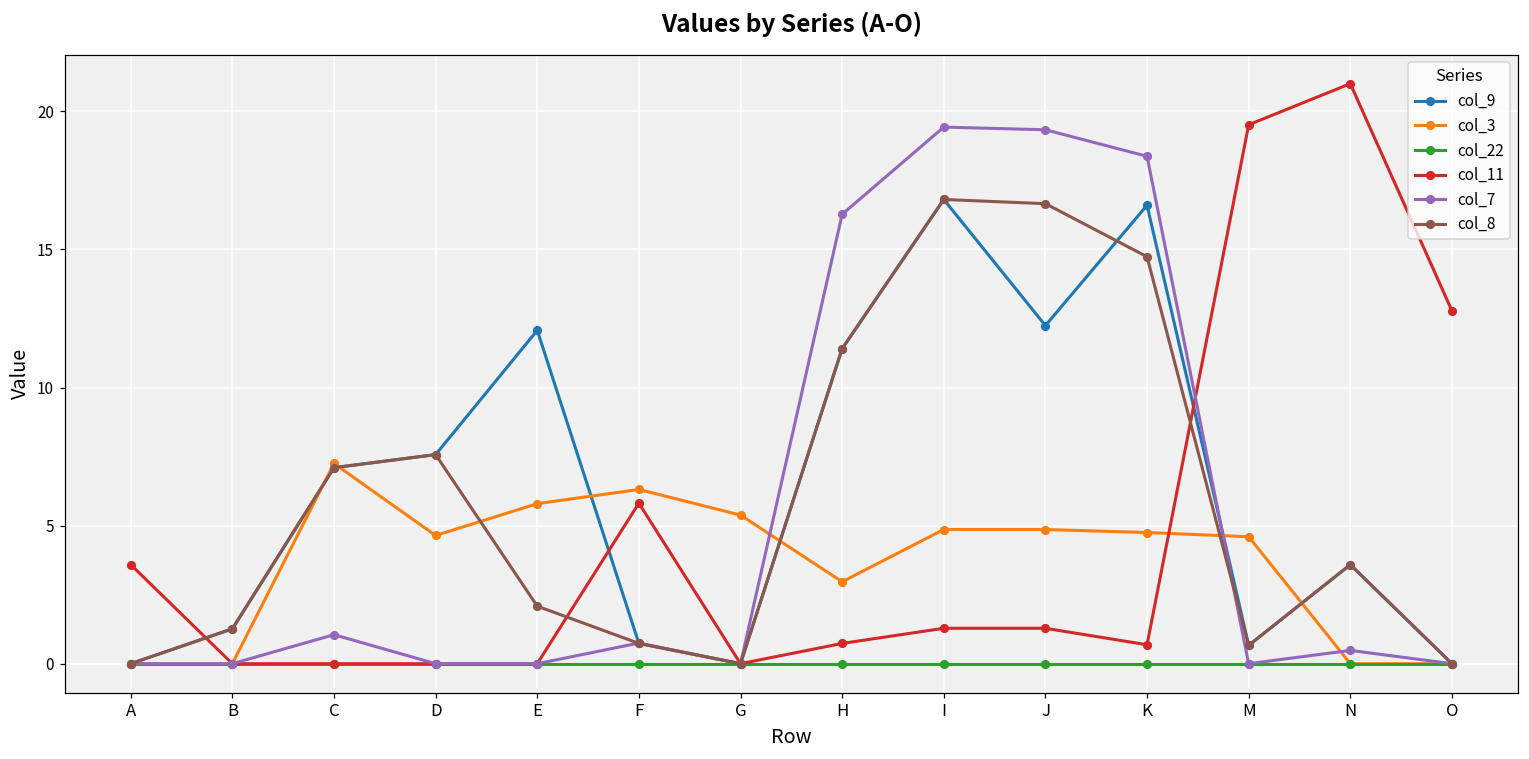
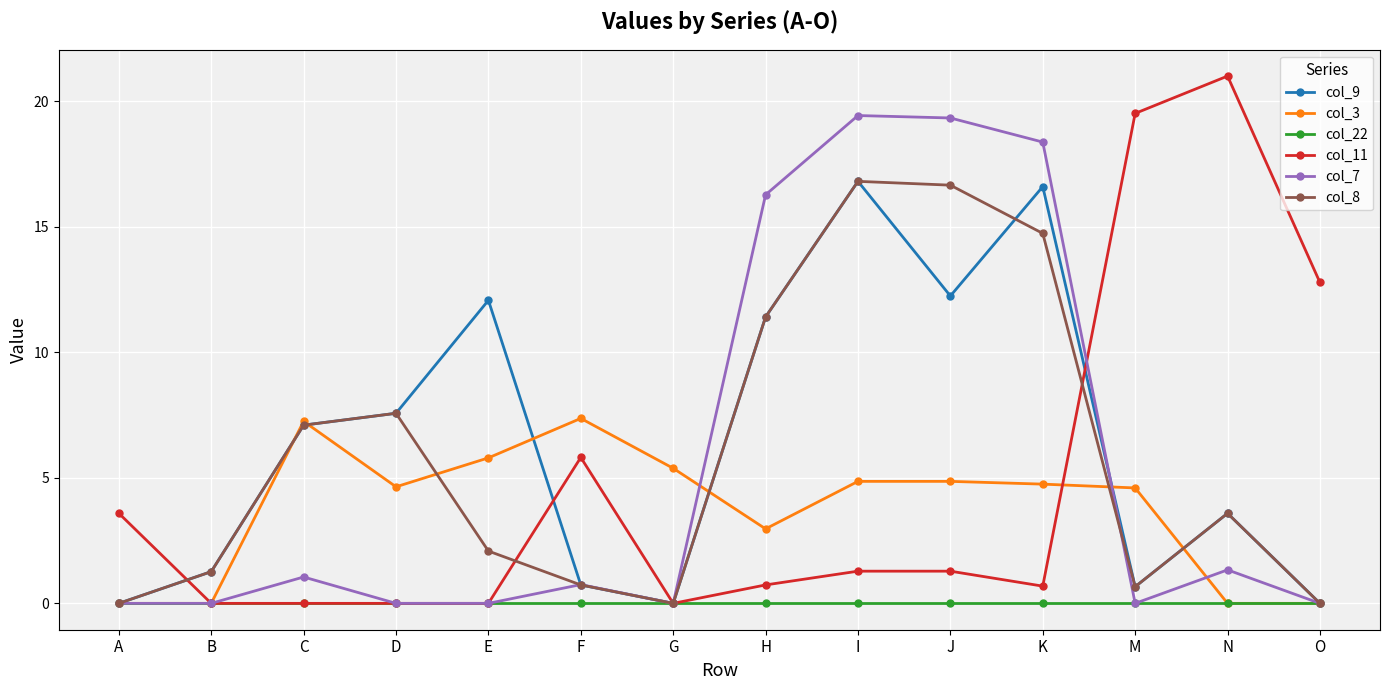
col_3, F: 6.3 -> 7.4
col_7, N: 0.5 -> 1.3
